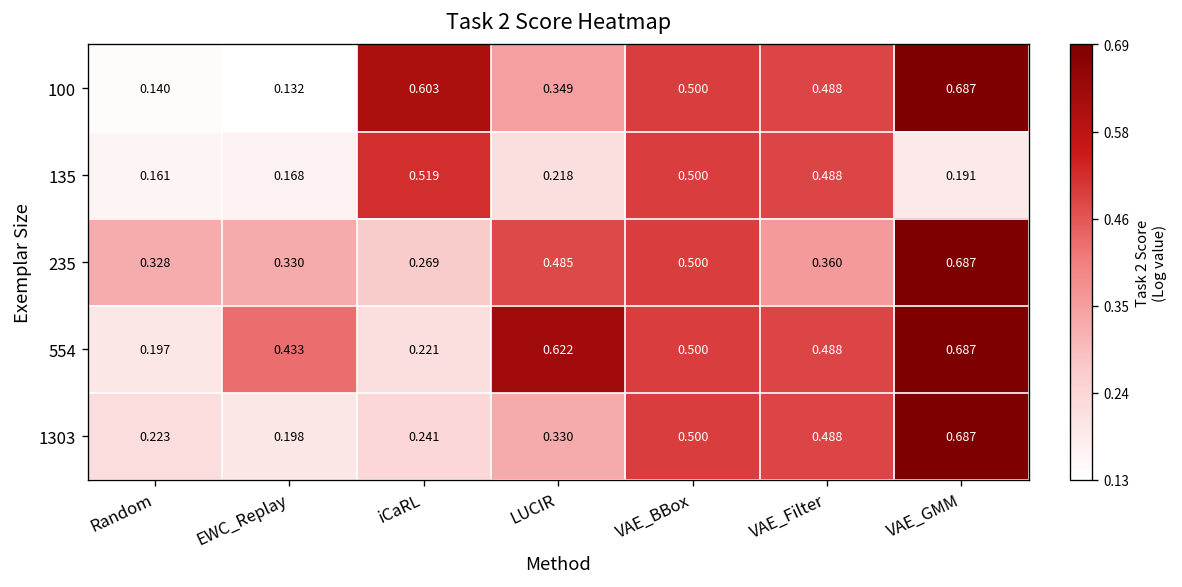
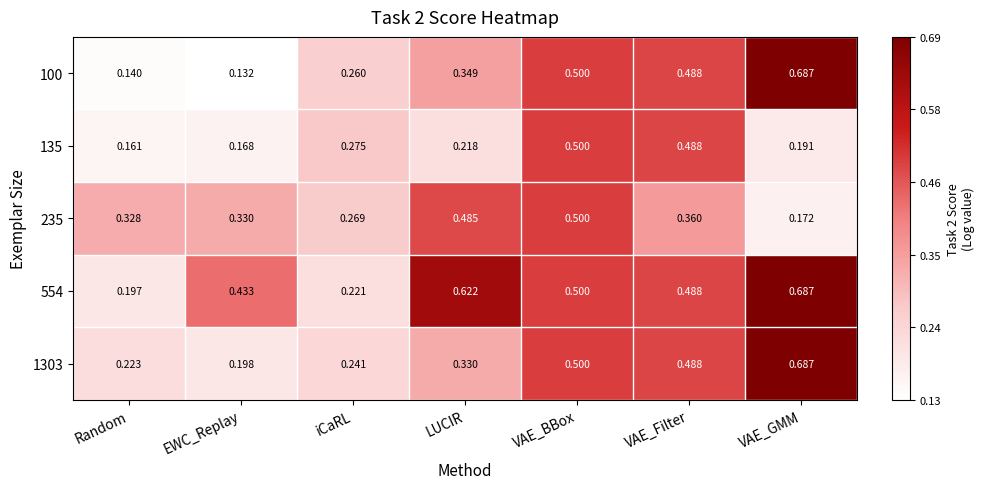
100, iCaRL: 0.603 -> 0.260
135, iCaRL: 0.519 -> 0.275
235, VAE_GMM: 0.687 -> 0.172
